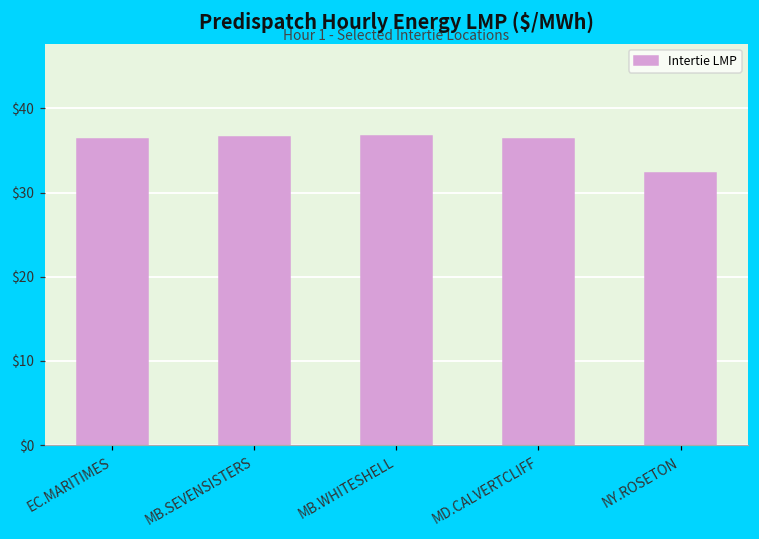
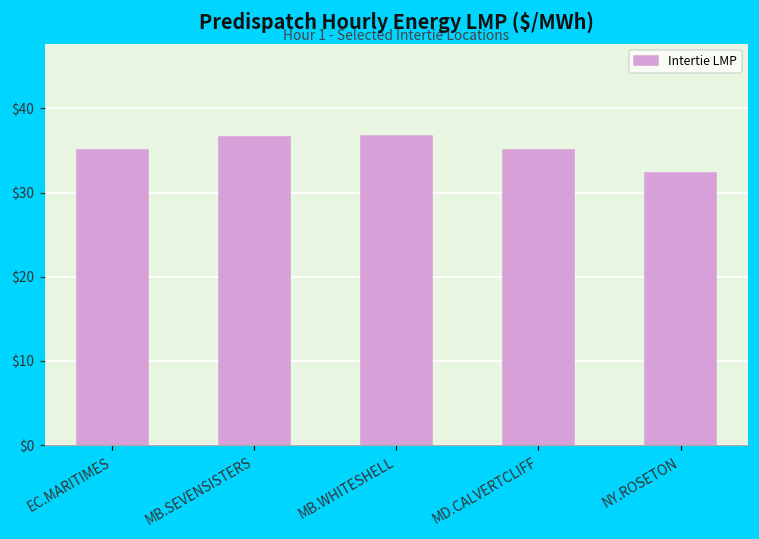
EC.MARITIMES: $36 -> $35
MD.CALVERTCLIFF: $36 -> $35
